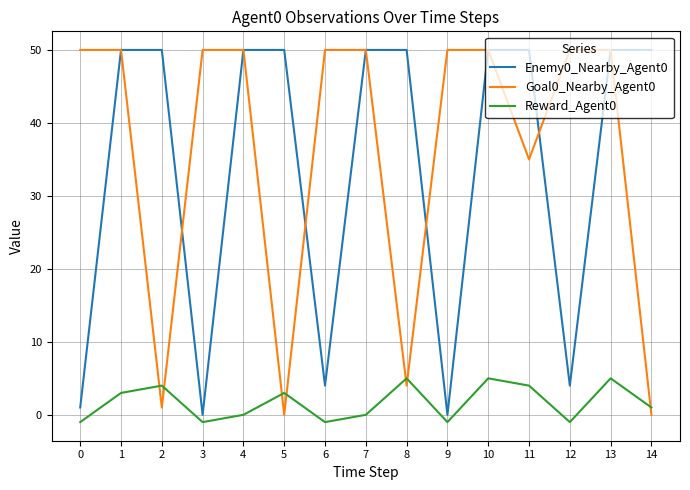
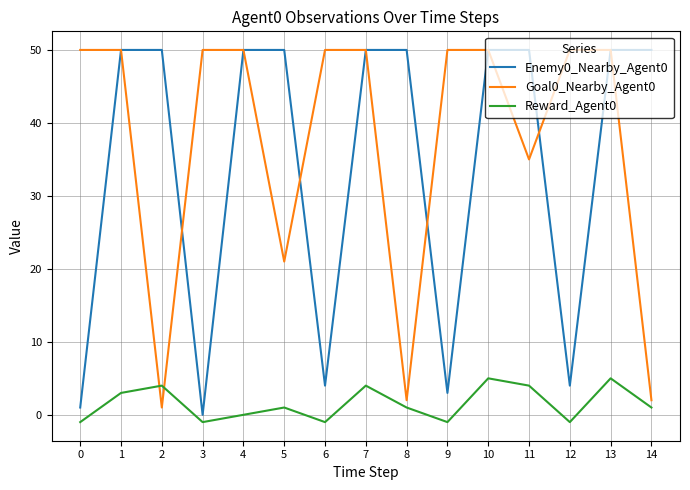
Goal0_Nearby_Agent0, 5: 0 -> 21
Reward_Agent0, 5: 3 -> 1
Reward_Agent0, 7: 0 -> 4
Goal0_Nearby_Agent0, 8: 4 -> 2
Reward_Agent0, 8: 5 -> 1
Enemy0_Nearby_Agent0, 9: 0 -> 3
Goal0_Nearby_Agent0, 14: 0 -> 2
